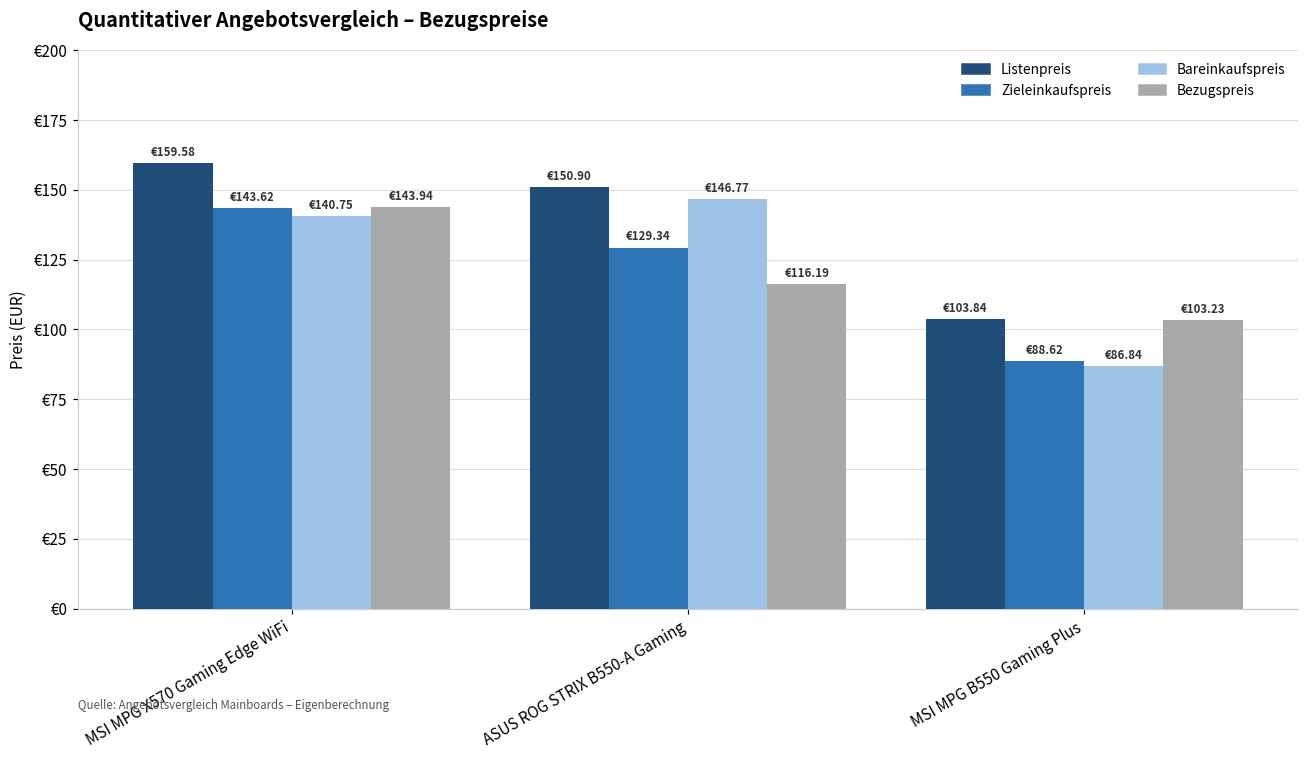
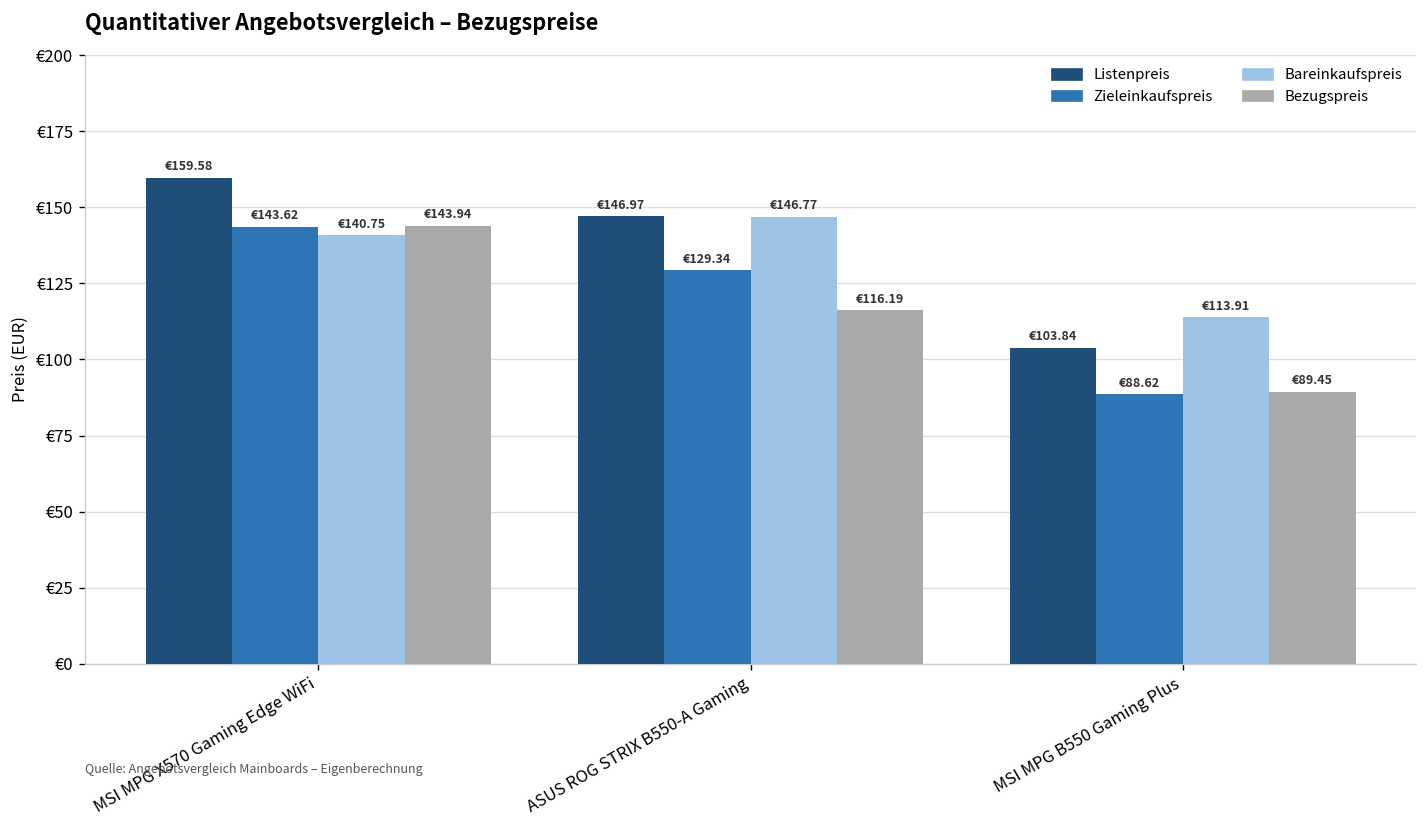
Listenpreis, ASUS ROG STRIX B550-A Gaming: €150.90 -> €146.97
Bareinkaufspreis, MSI MPG B550 Gaming Plus: €86.84 -> €113.91
Bezugspreis, MSI MPG B550 Gaming Plus: €103.23 -> €89.45
